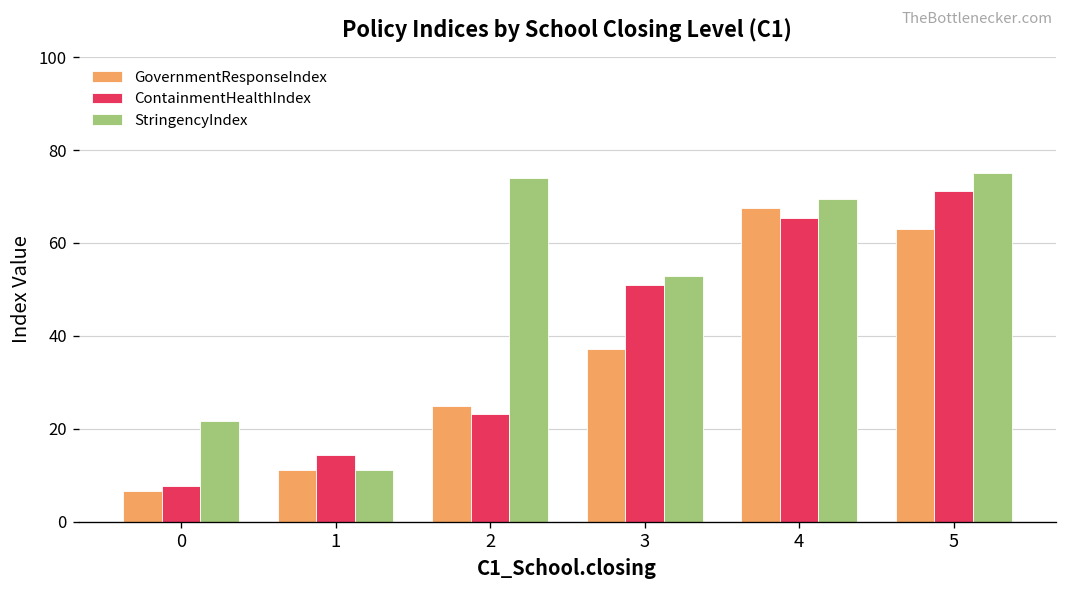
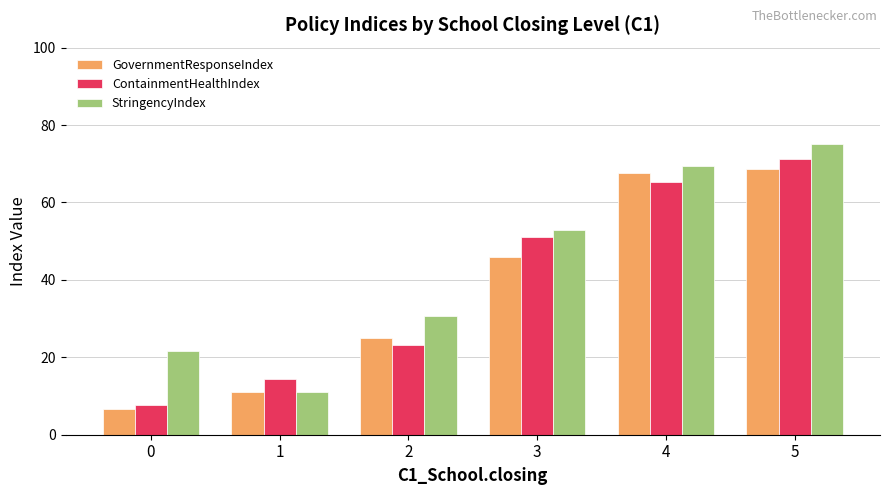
StringencyIndex, 2: 74 -> 31
GovernmentResponseIndex, 3: 37 -> 46
GovernmentResponseIndex, 5: 63 -> 69
